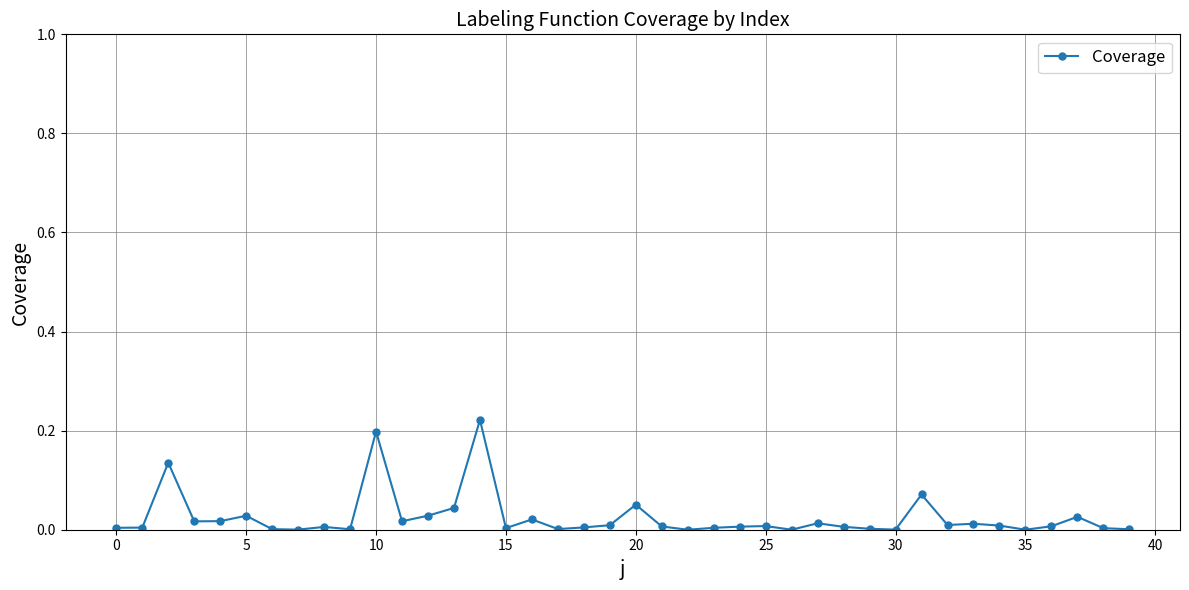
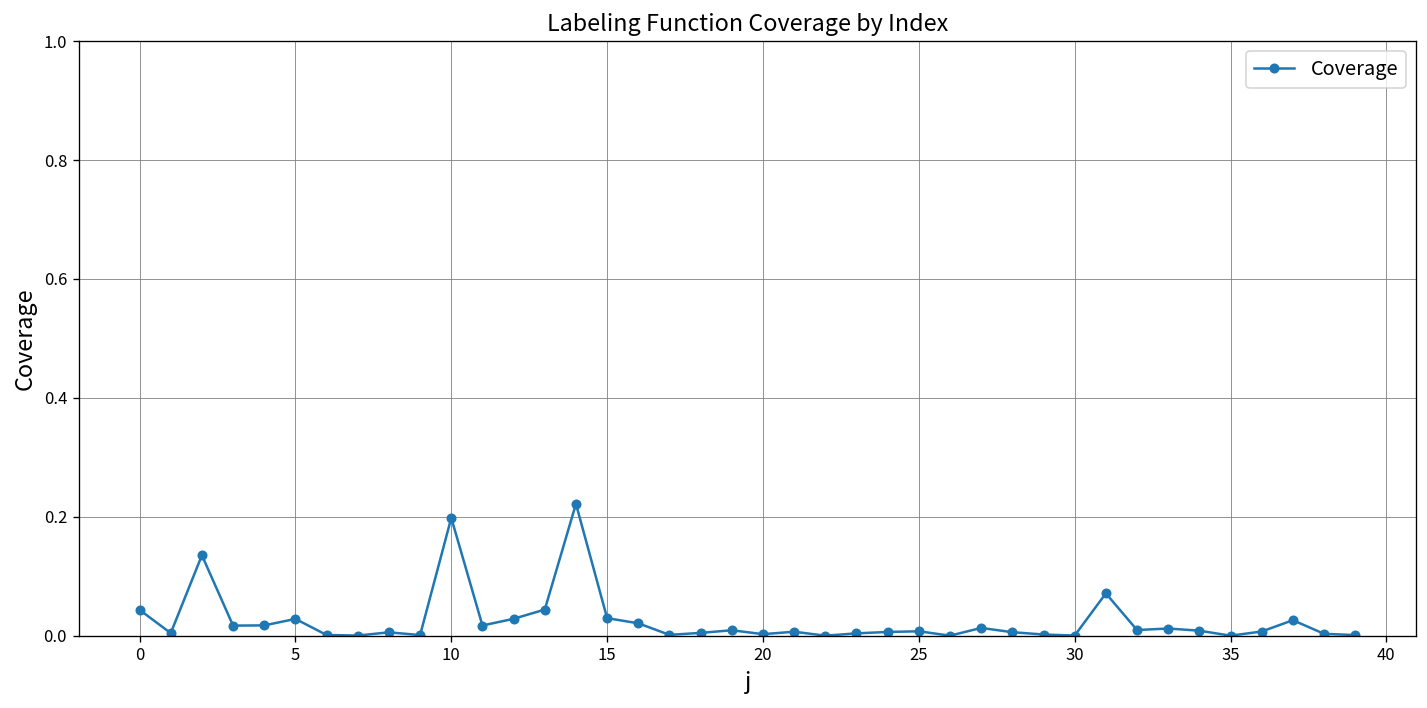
0: 0.00 -> 0.04
15: 0.00 -> 0.03
20: 0.05 -> 0.00
